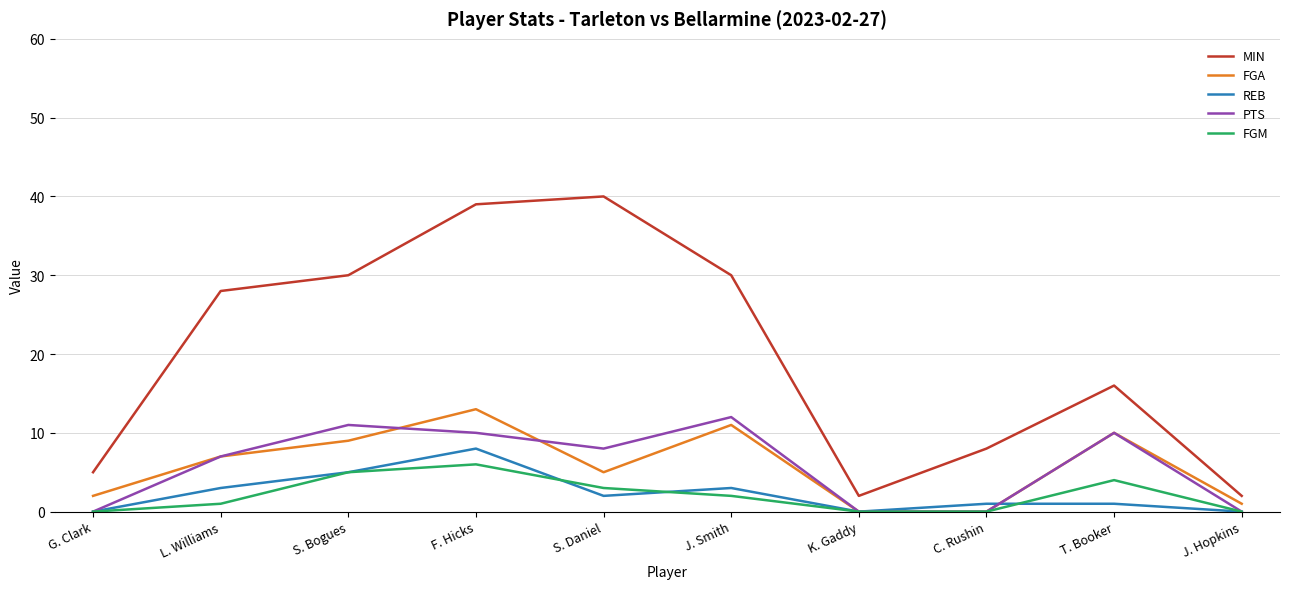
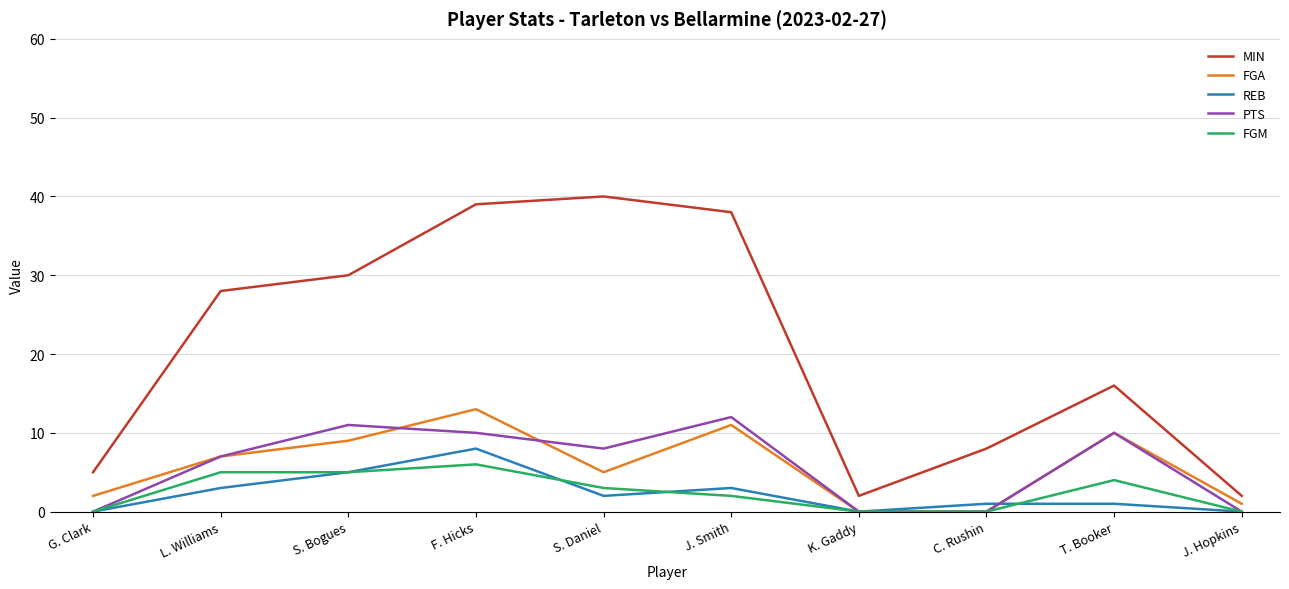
FGM, L. Williams: 1 -> 5
MIN, J. Smith: 30 -> 38
